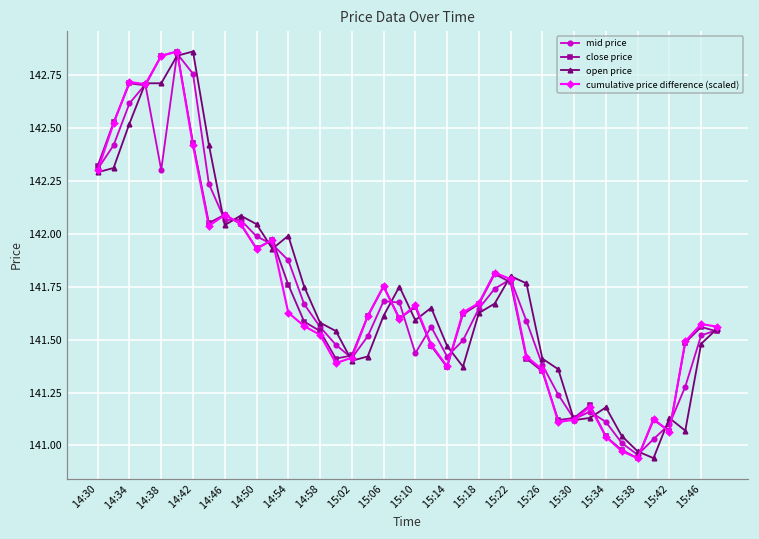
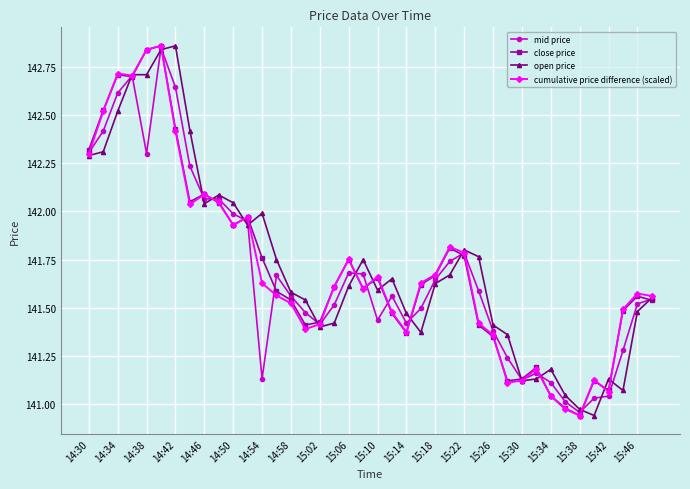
mid price, 14:42: 142.75 -> 142.64
mid price, 14:54: 141.87 -> 141.13
mid price, 15:42: 141.10 -> 141.04
